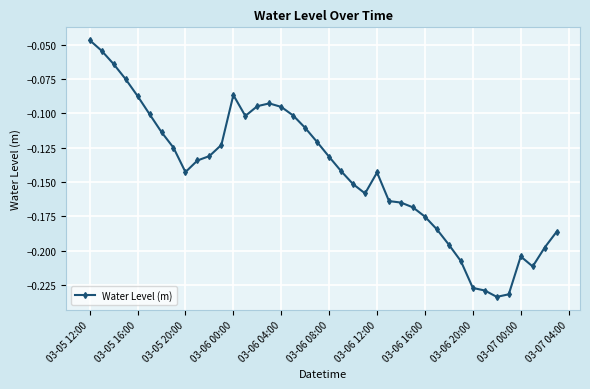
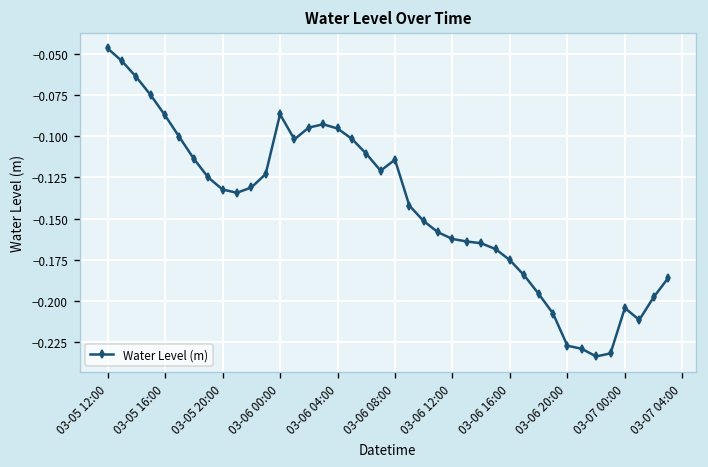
03-05 20:00: -0.143 -> -0.132
03-06 08:00: -0.132 -> -0.114
03-06 12:00: -0.143 -> -0.162
